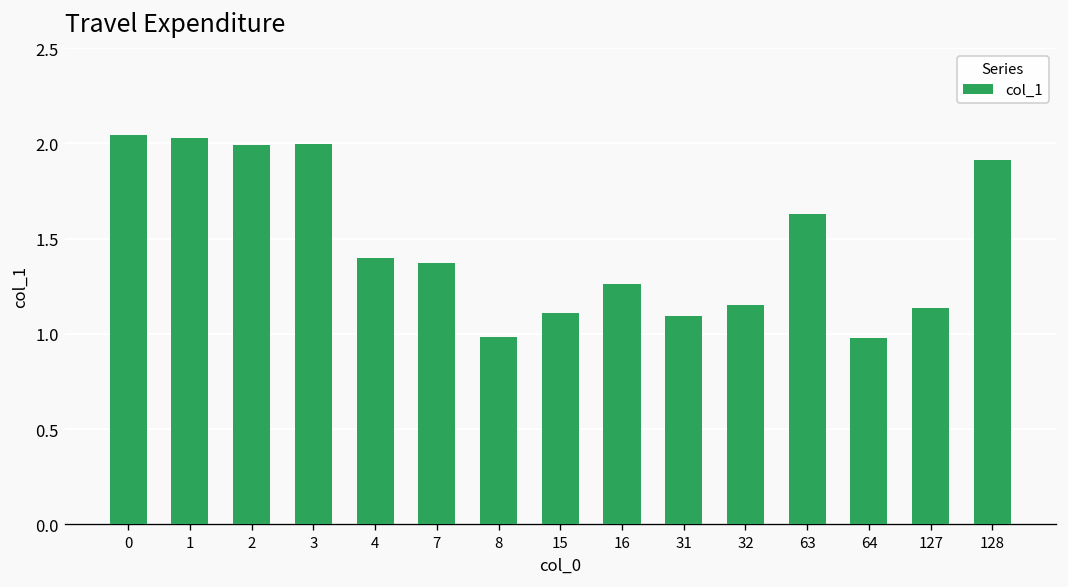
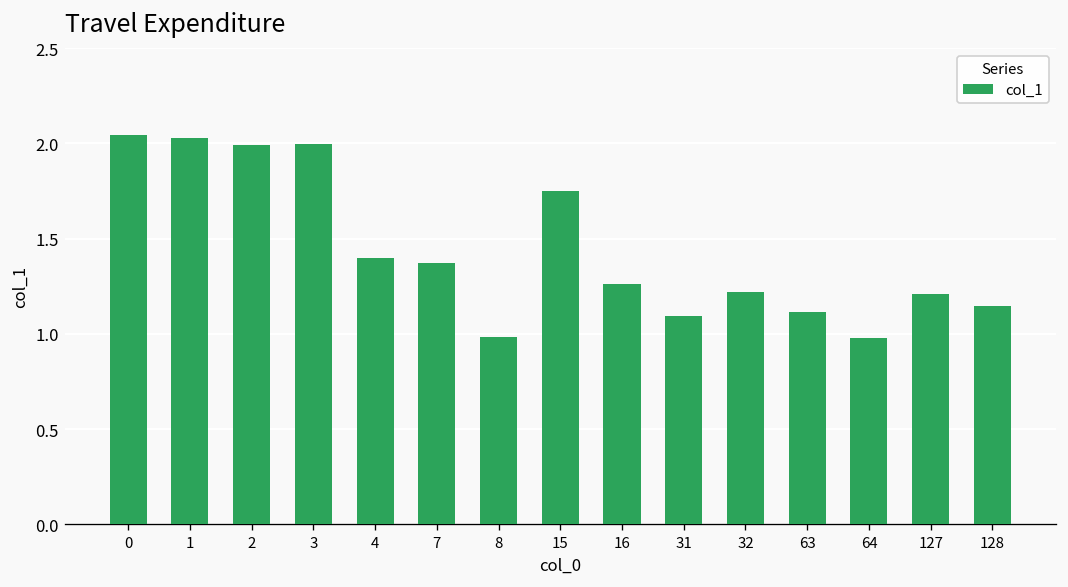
15: 1.11 -> 1.75
32: 1.15 -> 1.22
63: 1.63 -> 1.12
127: 1.13 -> 1.21
128: 1.91 -> 1.15
